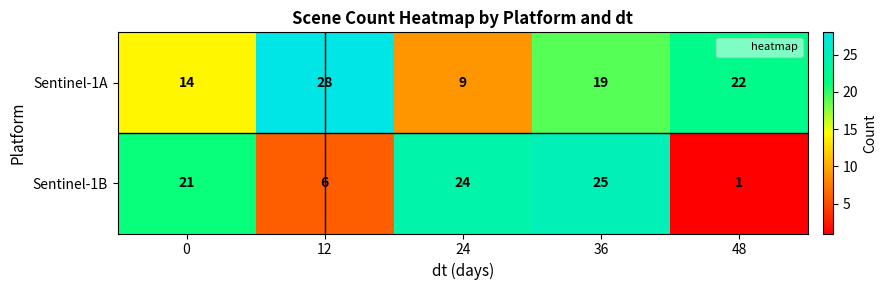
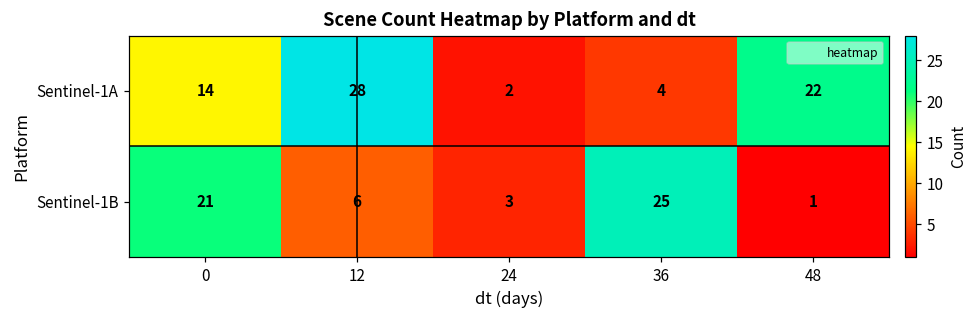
Sentinel-1A, 24: 9 -> 2
Sentinel-1A, 36: 19 -> 4
Sentinel-1B, 24: 24 -> 3
